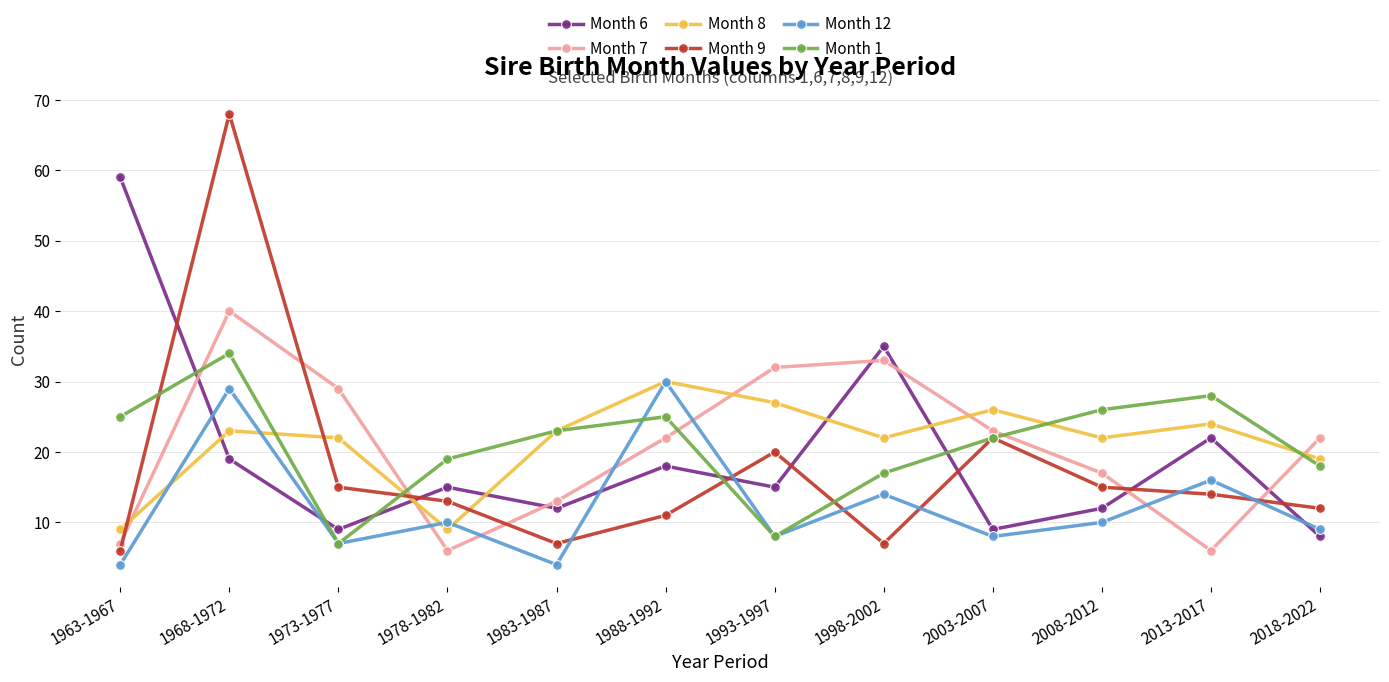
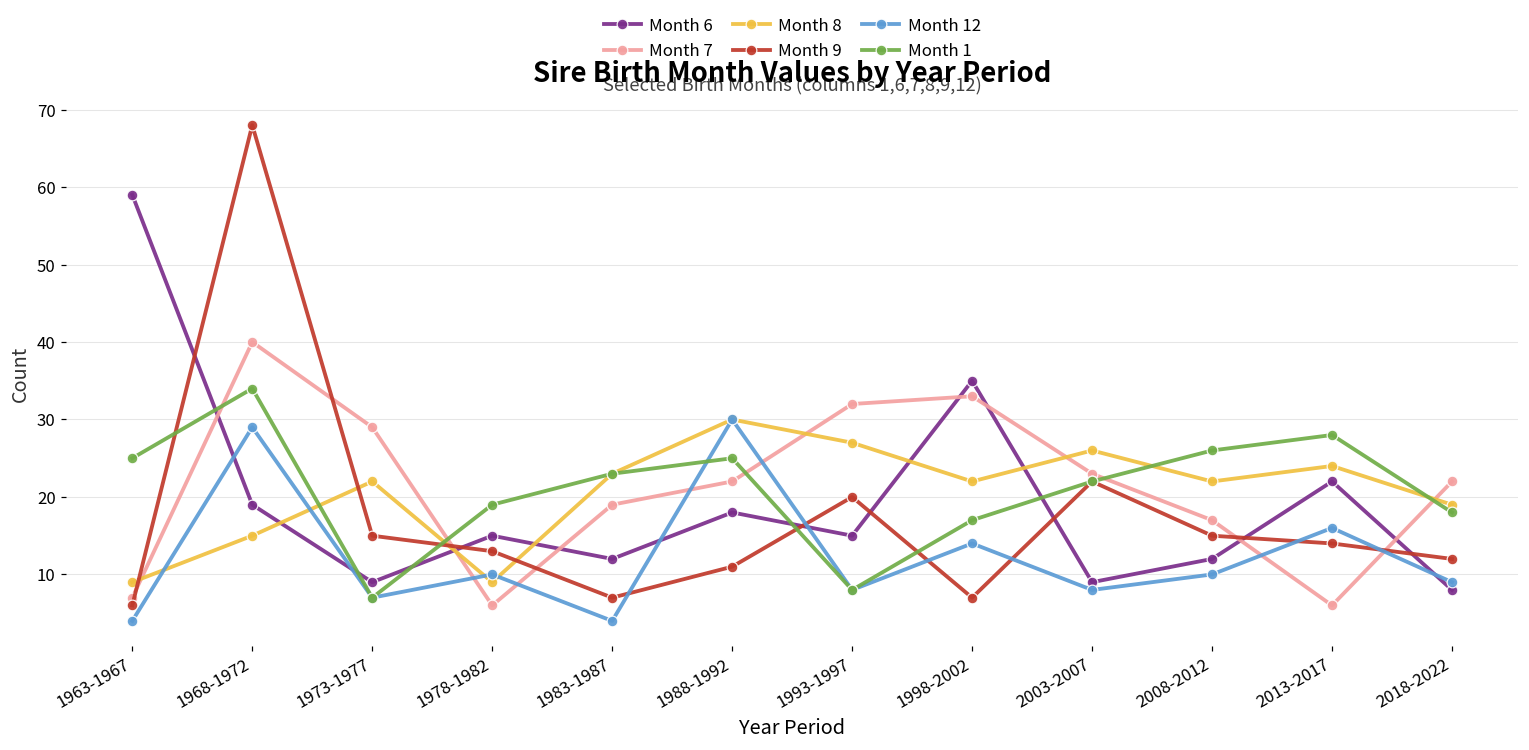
Month 8, 1968-1972: 23 -> 15
Month 7, 1983-1987: 13 -> 19
